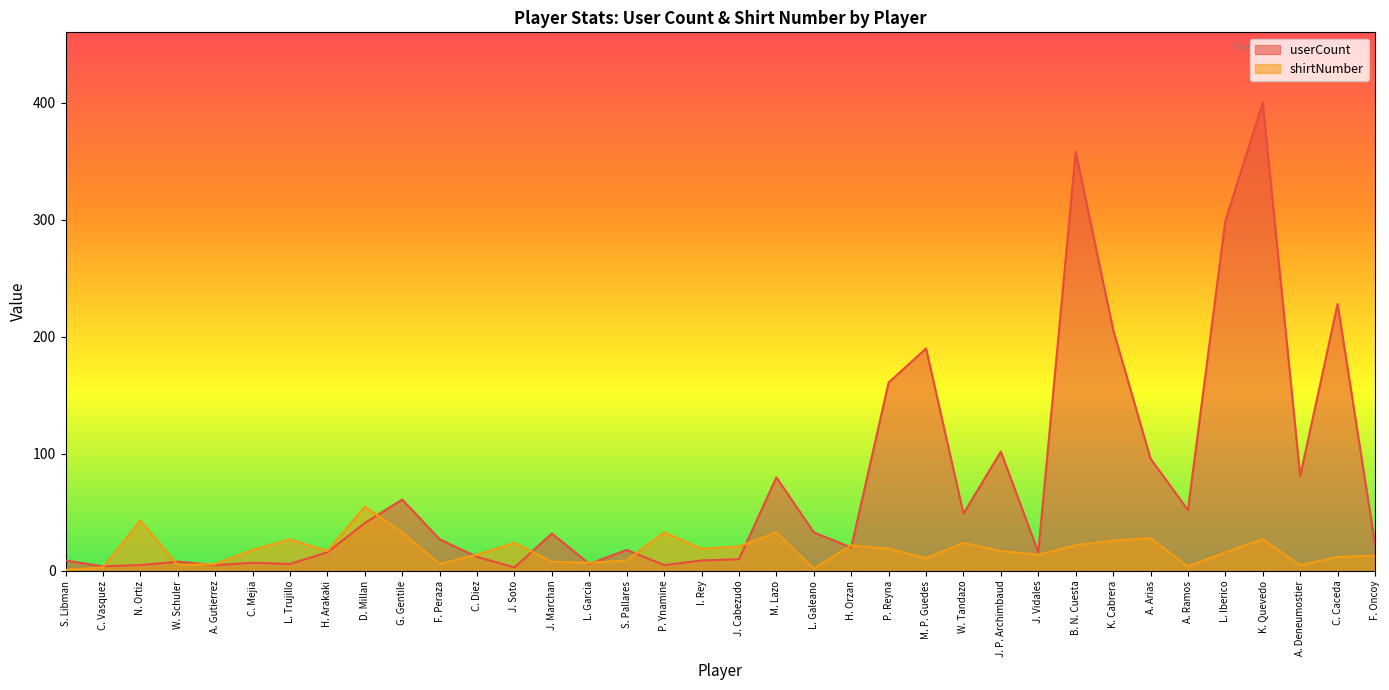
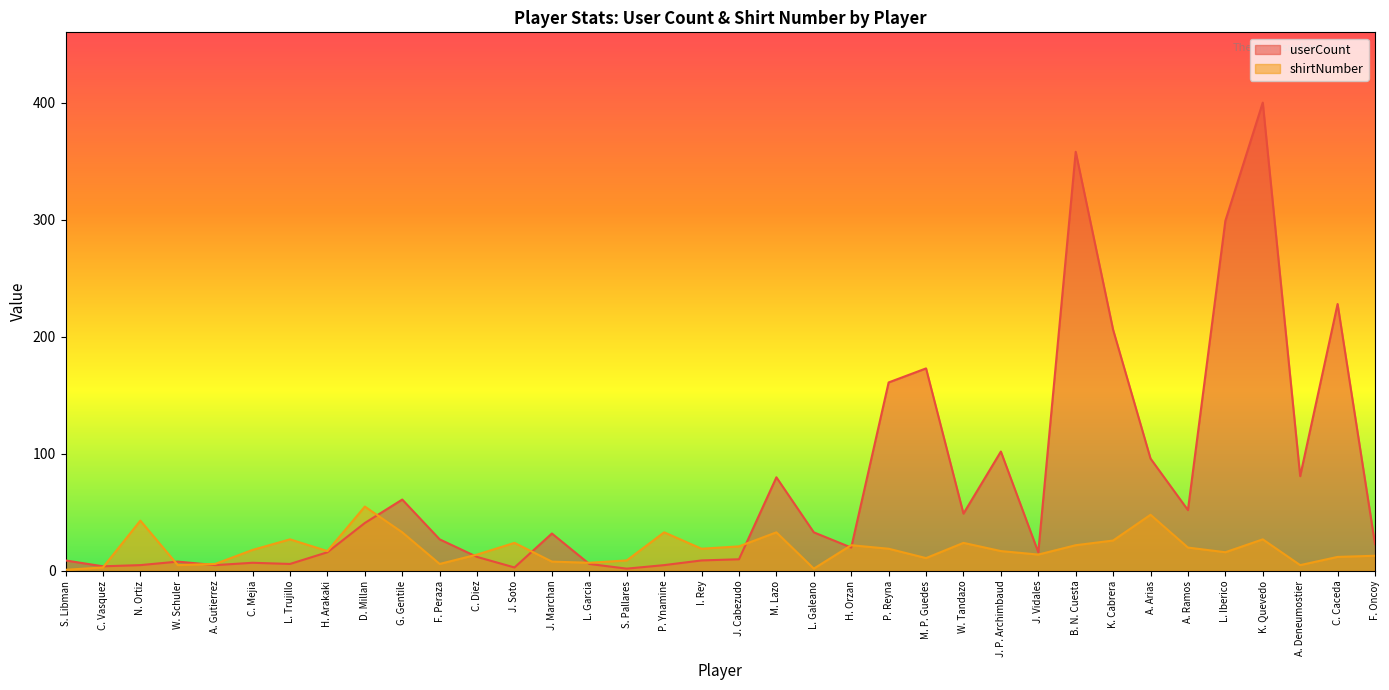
userCount, S. Pallares: 18 -> 2
userCount, M. P. Guedes: 190 -> 173
shirtNumber, A. Arias: 28 -> 48
shirtNumber, A. Ramos: 4 -> 20
